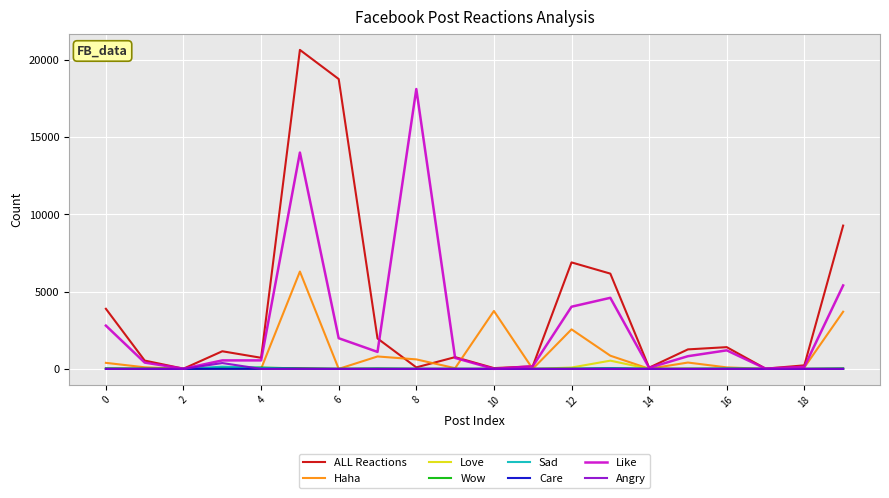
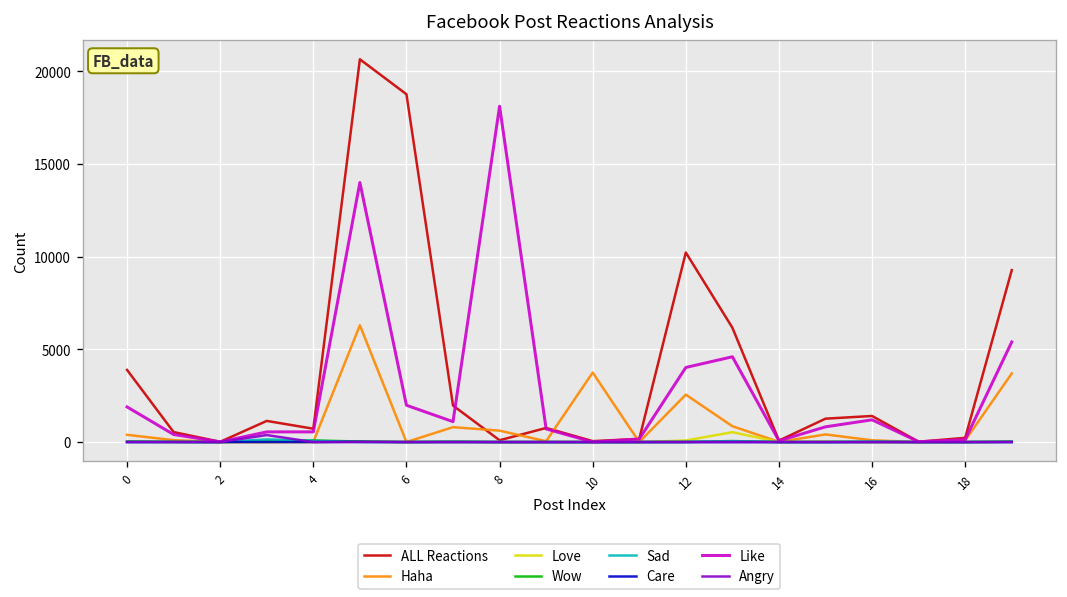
Like, 0: 2800 -> 1900
ALL Reactions, 12: 6900 -> 10200
